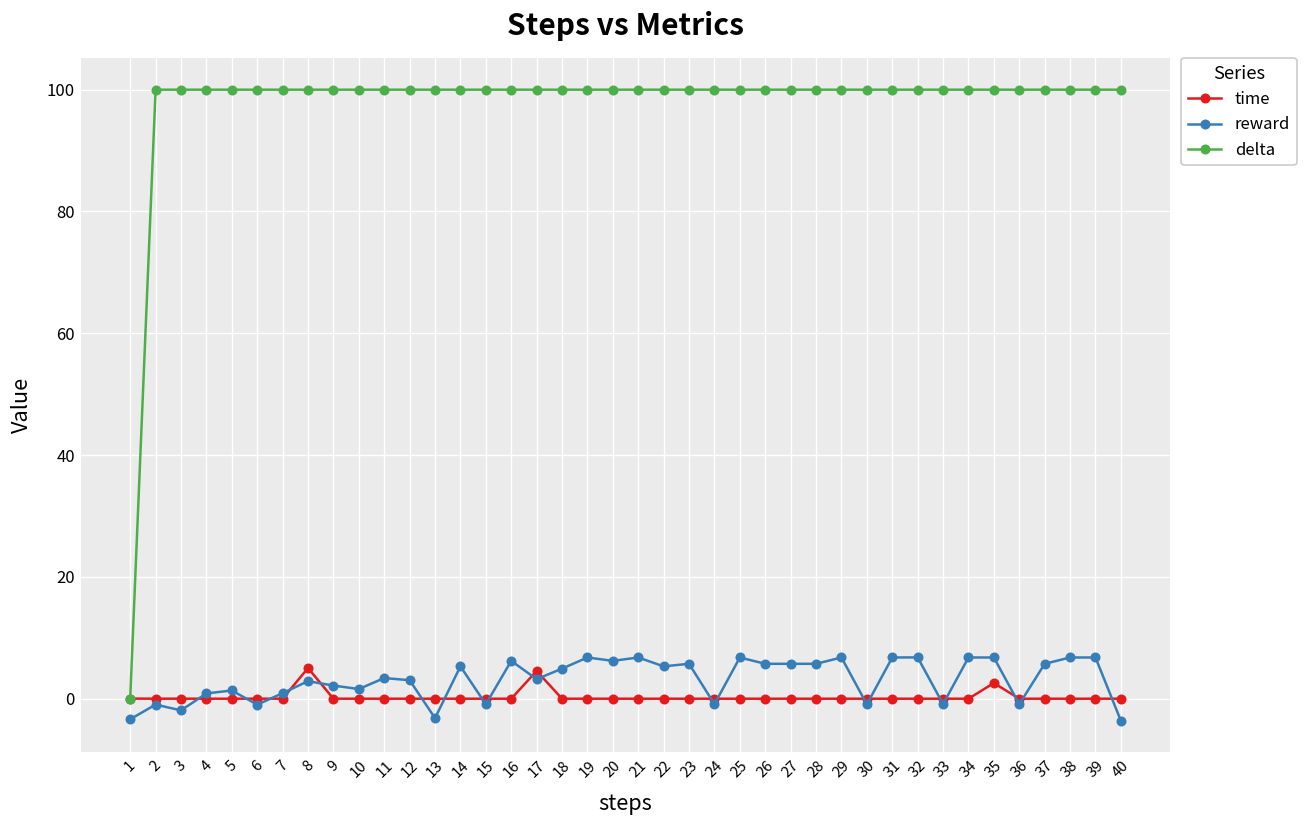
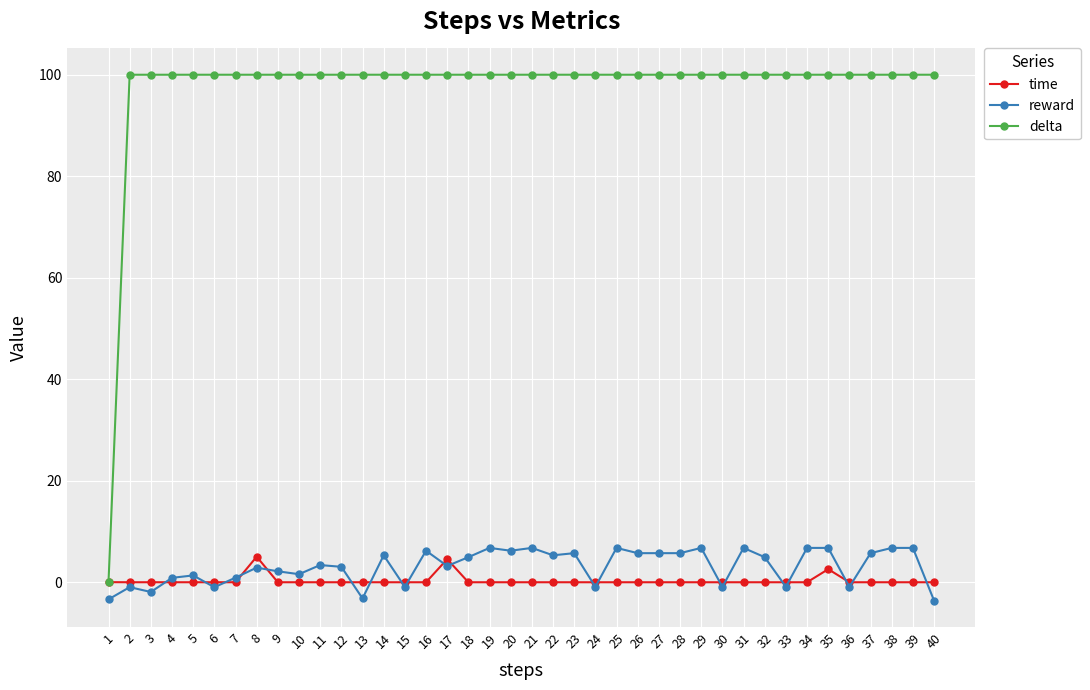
reward, 32: 7 -> 5
